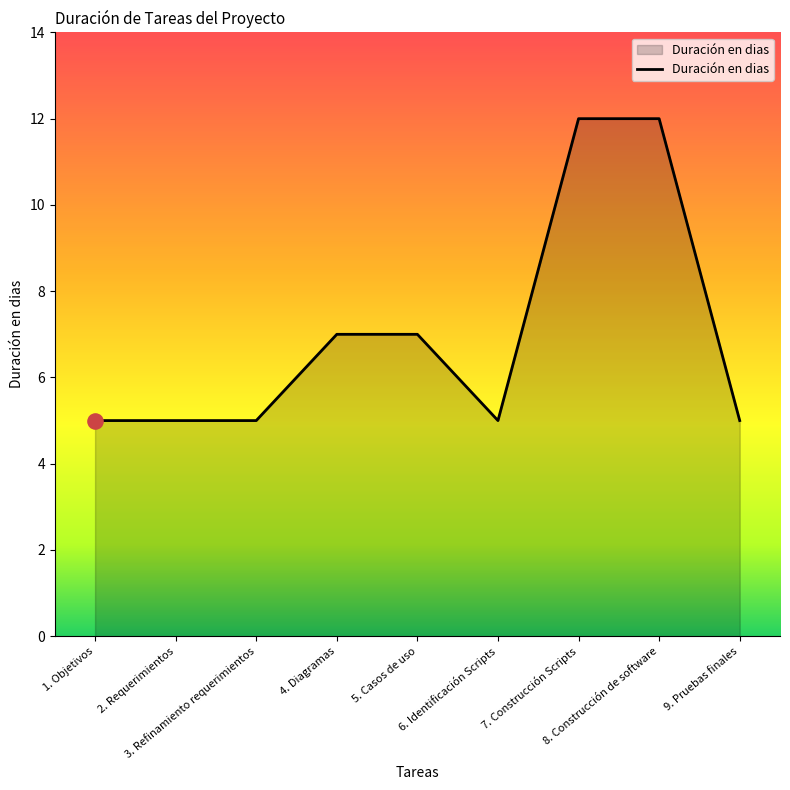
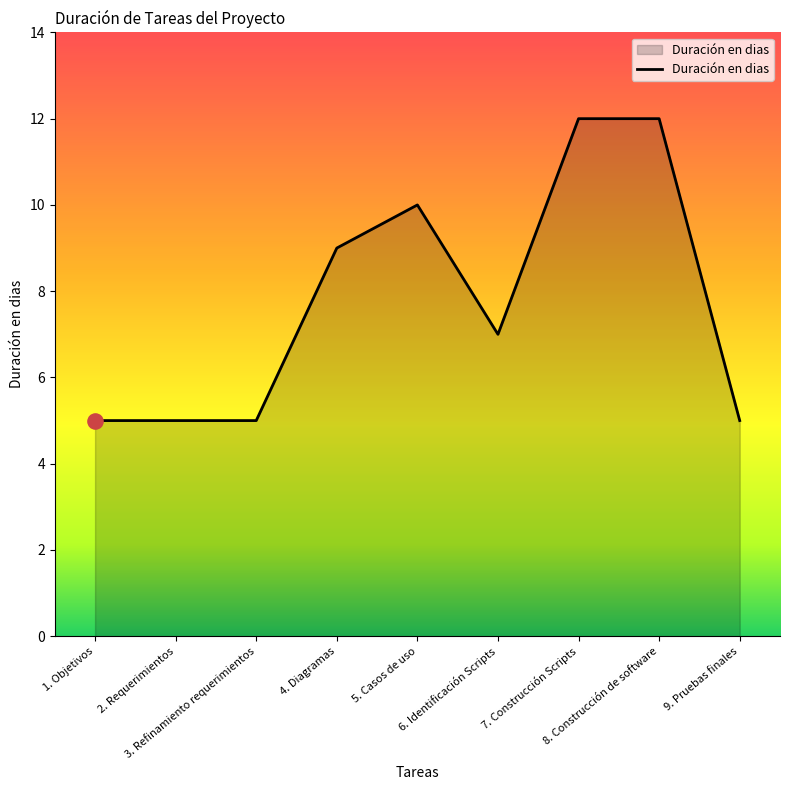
Duración en dias, 4. Diagramas: 7 -> 9
Duración en dias, 5. Casos de uso: 7 -> 10
Duración en dias, 6. Identificación Scripts: 5 -> 7
